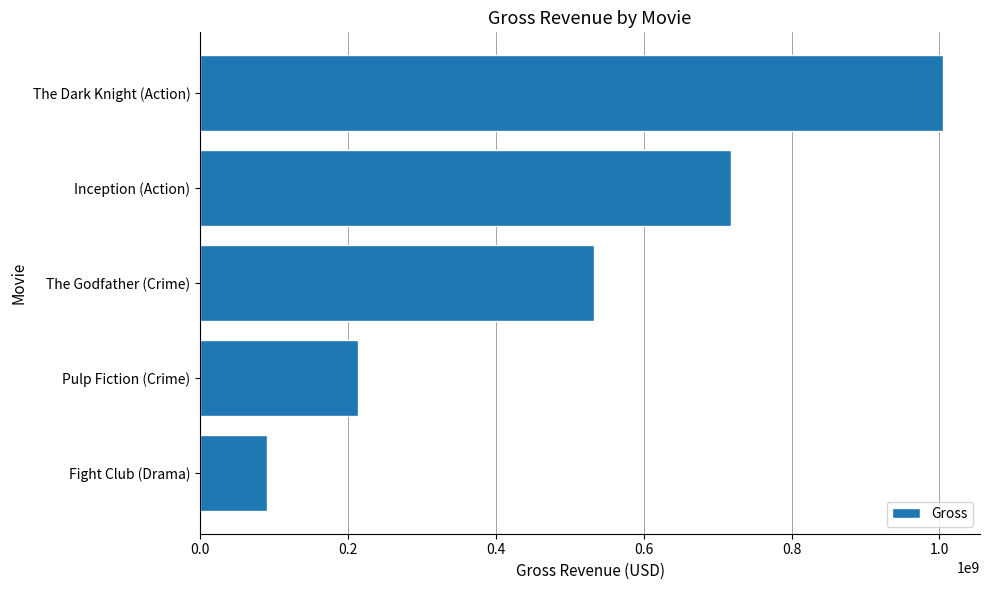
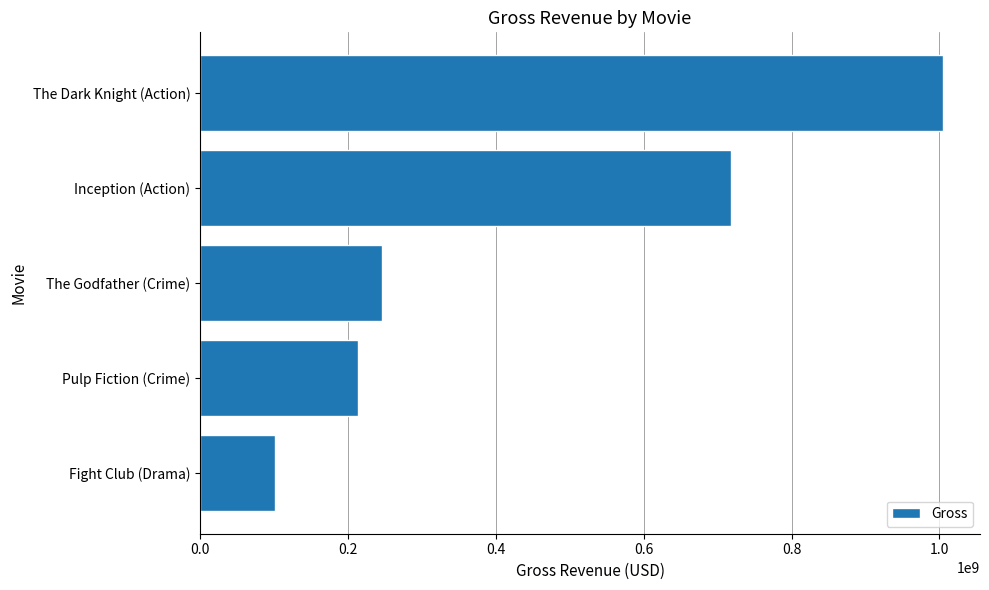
The Godfather (Crime): 530000000 -> 250000000
Fight Club (Drama): 90000000 -> 100000000
